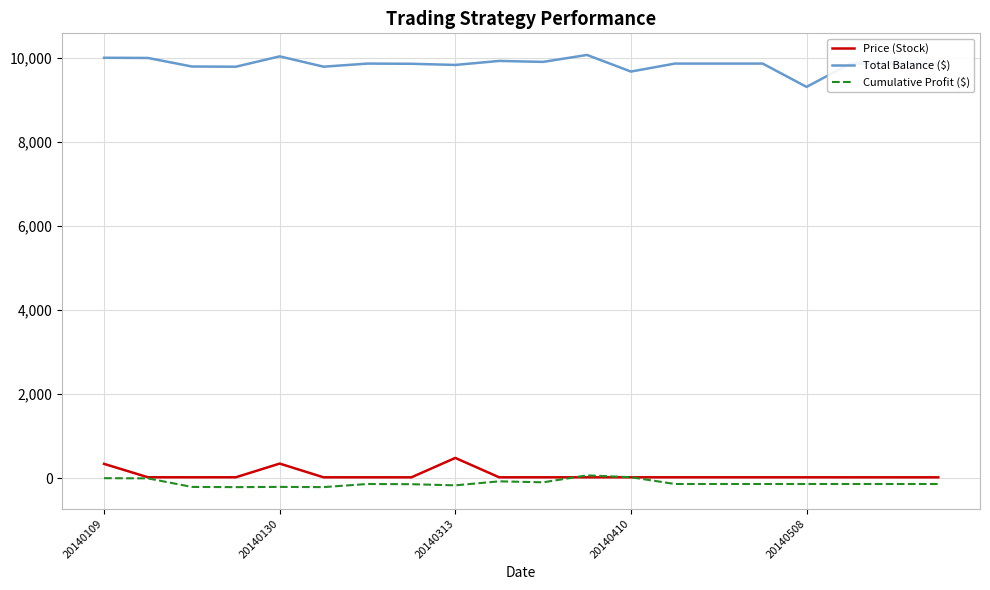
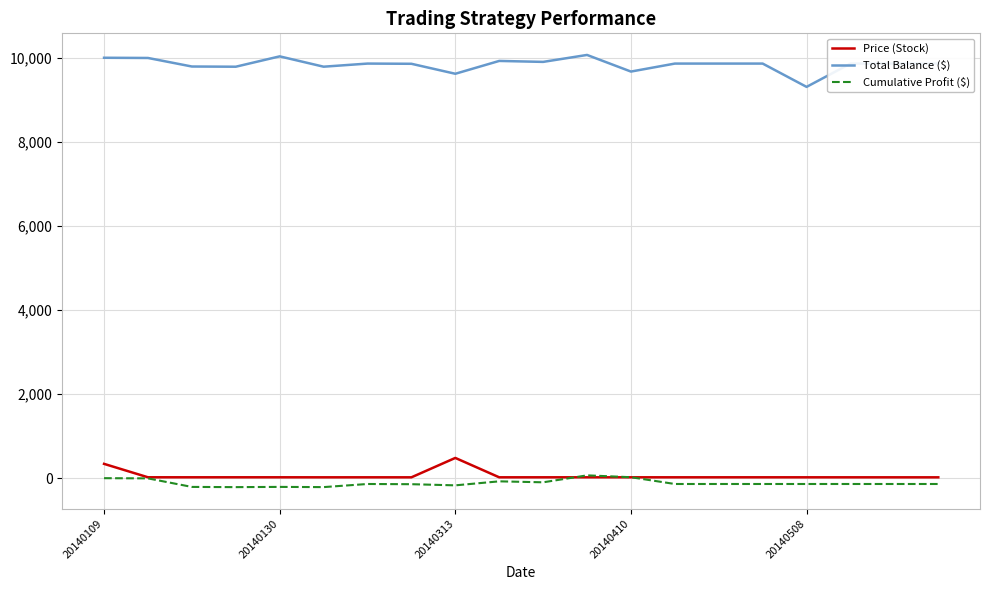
Price (Stock), 20140130: 300 -> 0
Total Balance ($), 20140313: 9,800 -> 9,600
